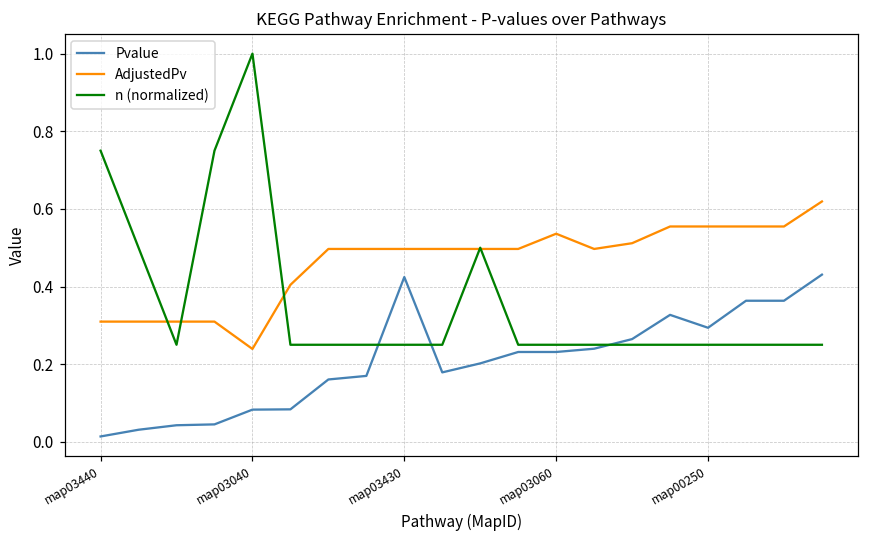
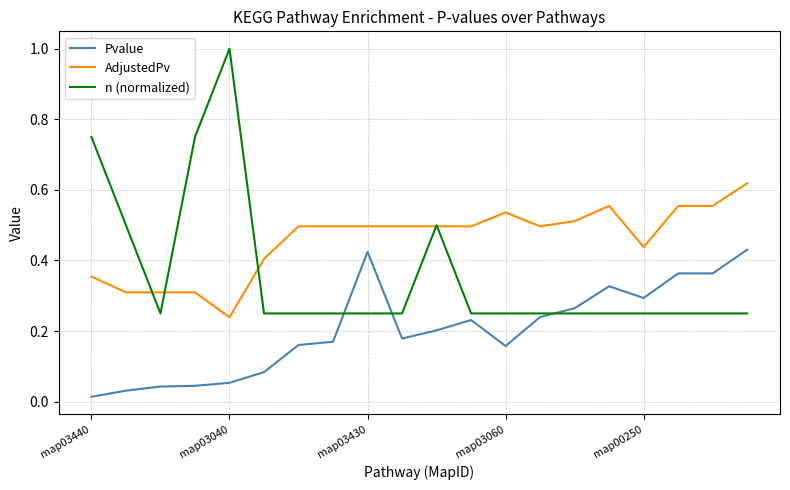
AdjustedPv, map03440: 0.31 -> 0.35
Pvalue, map03040: 0.08 -> 0.05
Pvalue, map03060: 0.23 -> 0.16
AdjustedPv, map00250: 0.55 -> 0.44
